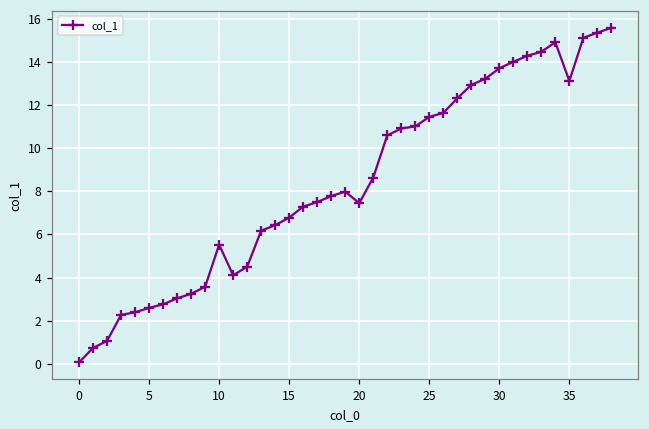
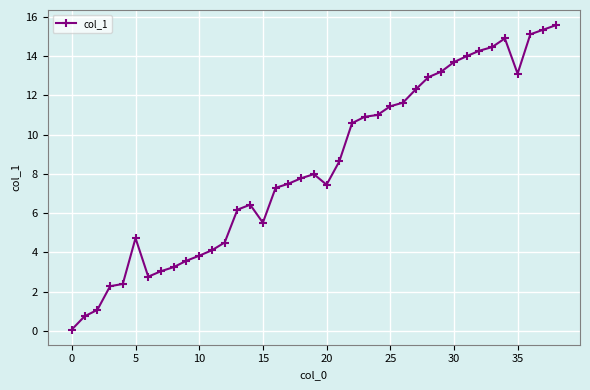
5: 2.6 -> 4.7
10: 5.5 -> 3.8
15: 6.8 -> 5.5
